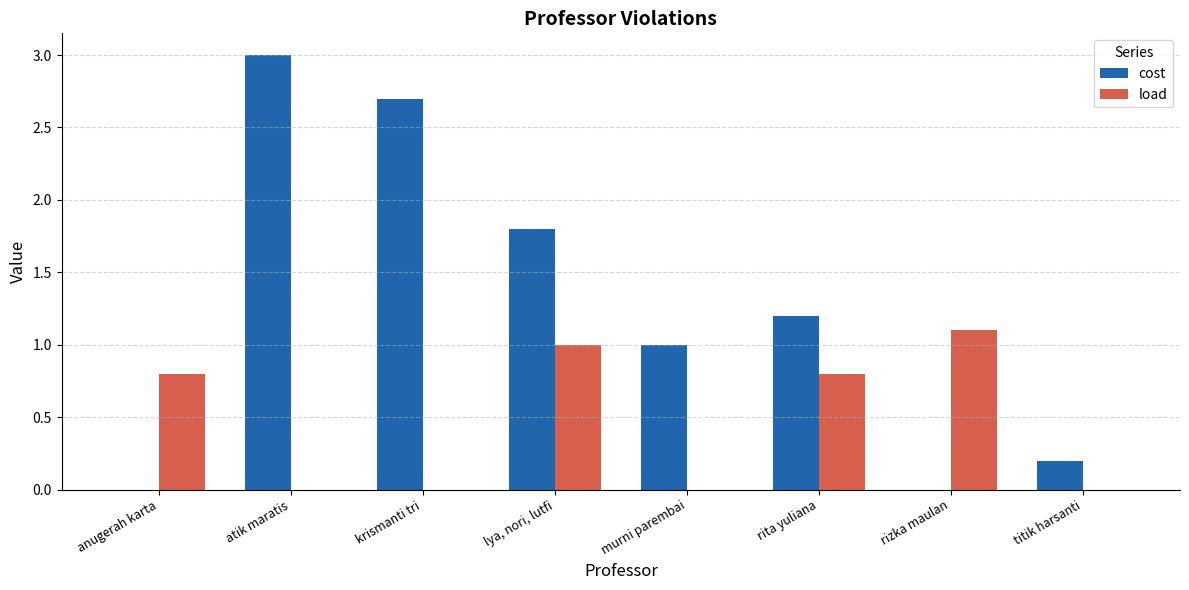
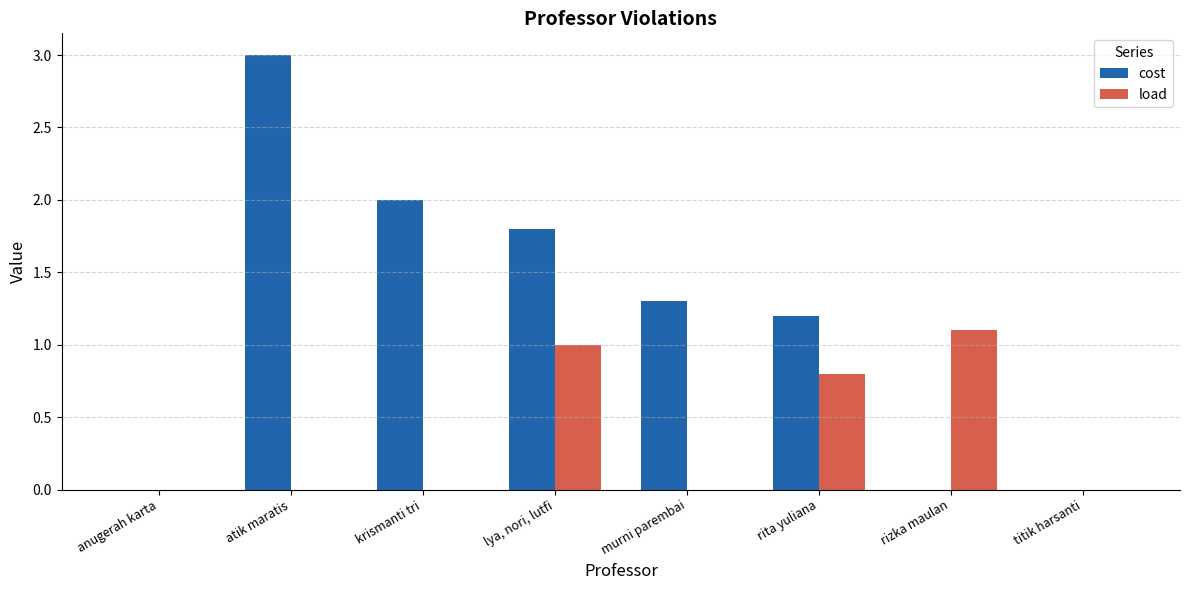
load, anugerah karta: 0.8 -> 0.0
cost, krismanti tri: 2.7 -> 2.0
cost, murni parembai: 1.0 -> 1.3
cost, titik harsanti: 0.2 -> 0.0
